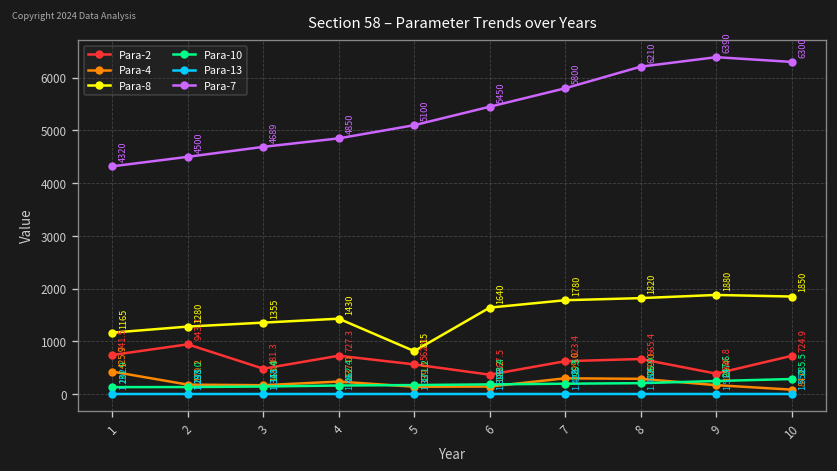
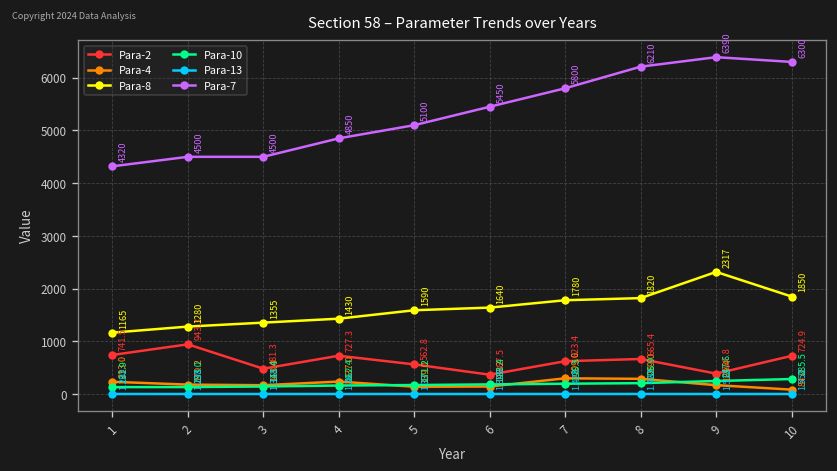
Para-4, 1: 425.9 -> 233.0
Para-7, 3: 4689 -> 4500
Para-8, 5: 815 -> 1590
Para-8, 9: 1880 -> 2317
